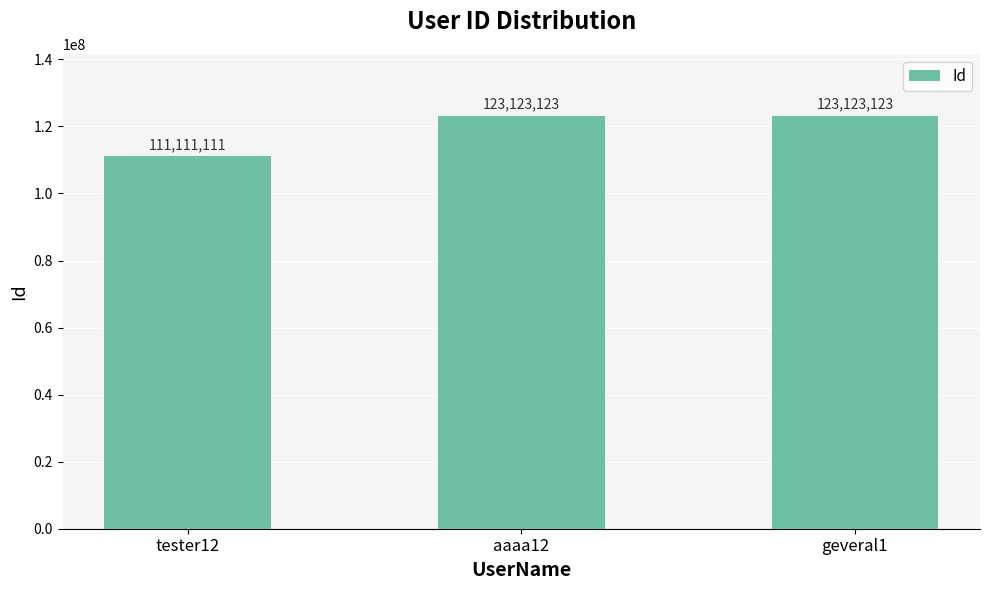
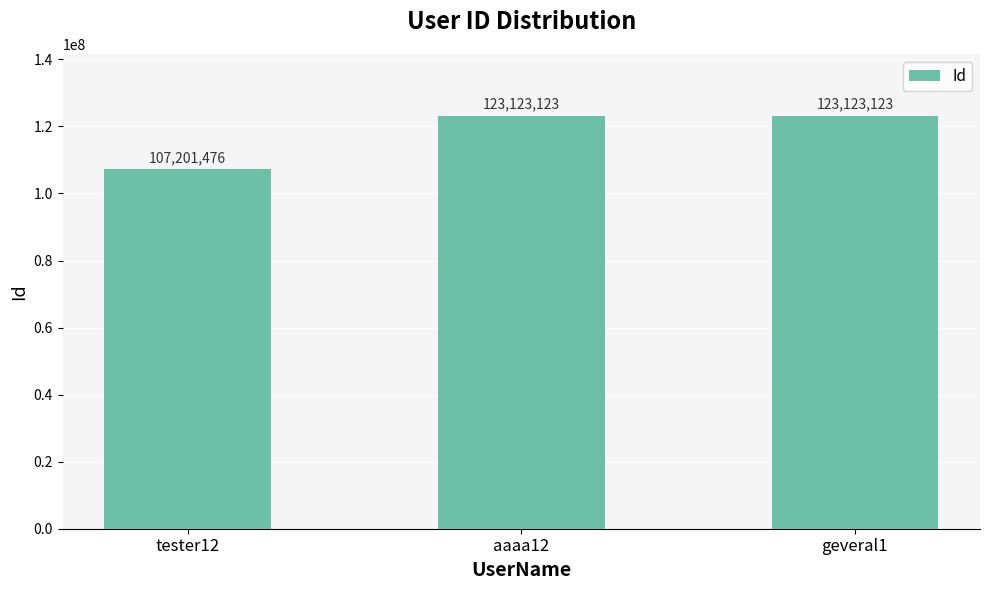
tester12: 111,111,111 -> 107,201,476
